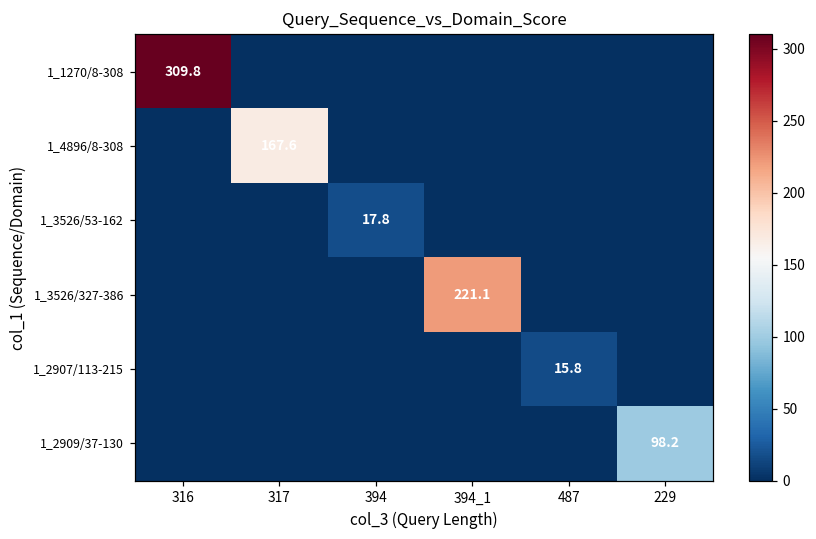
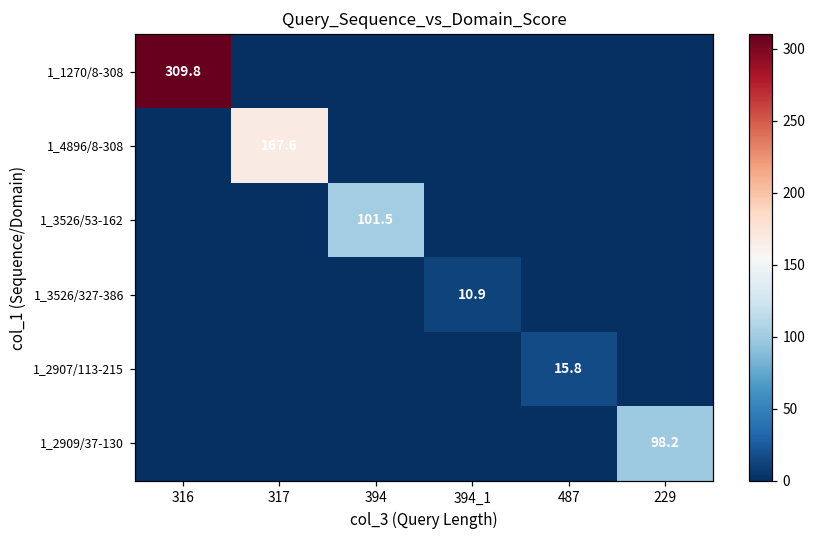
1_3526/53-162, 394: 17.8 -> 101.5
1_3526/327-386, 394_1: 221.1 -> 10.9
